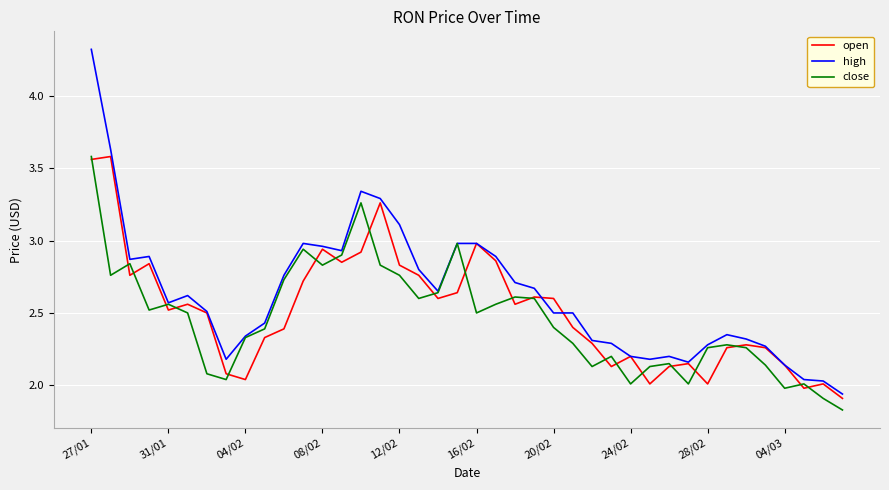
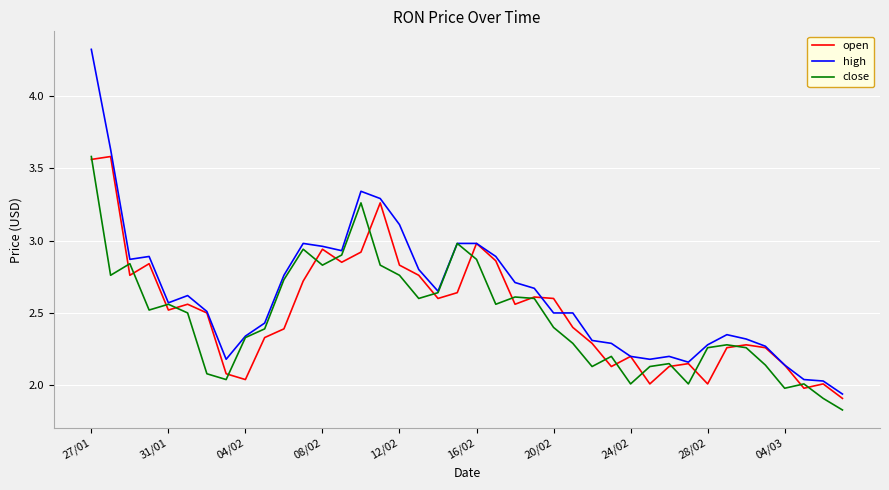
close, 16/02: 2.50 -> 2.87
